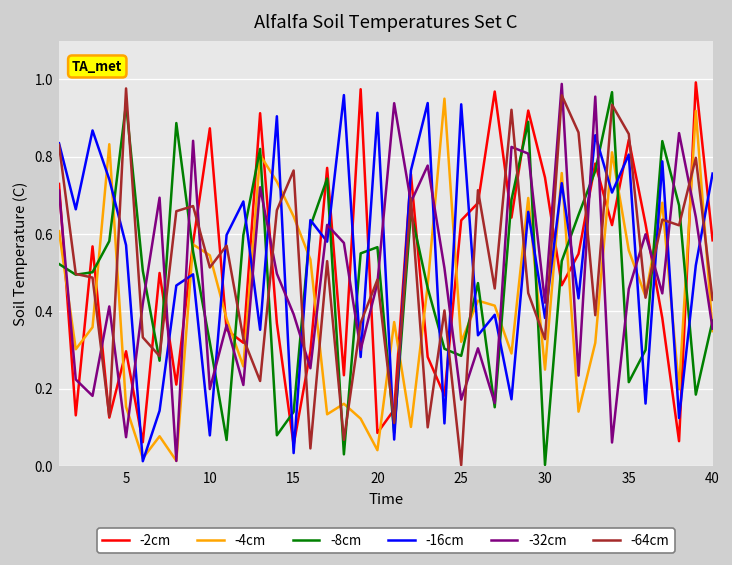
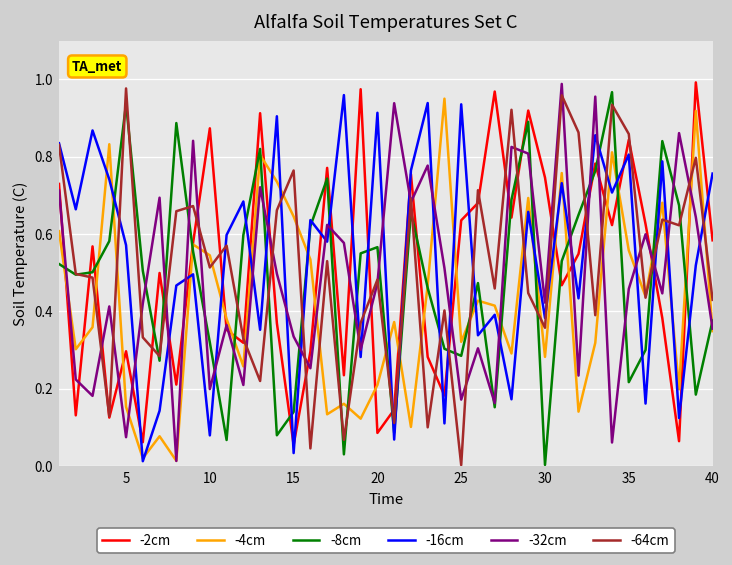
-32cm, 15: 0.39 -> 0.33
-4cm, 20: 0.04 -> 0.21
-4cm, 30: 0.25 -> 0.28
-64cm, 30: 0.33 -> 0.36
